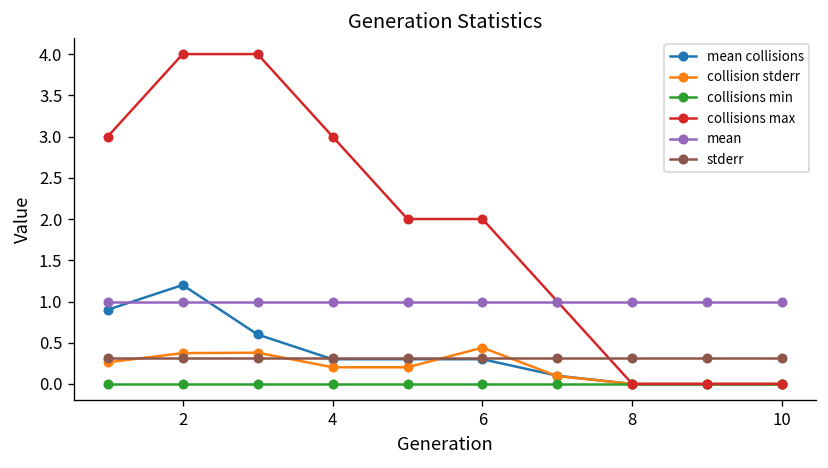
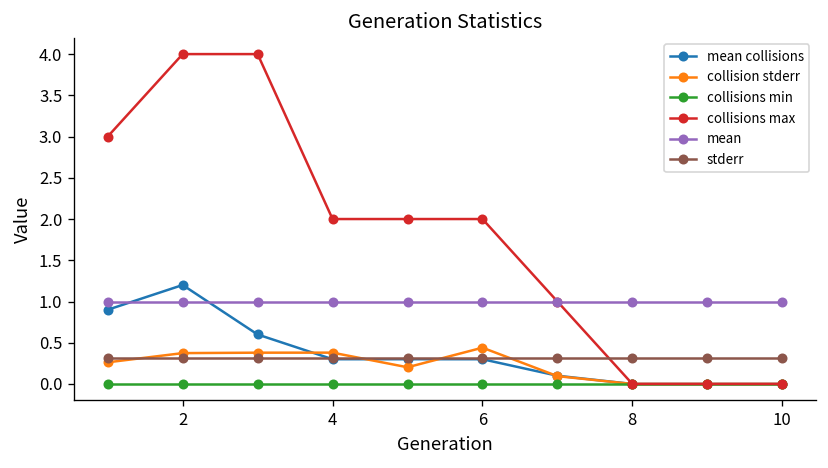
collision stderr, 4: 0.2 -> 0.4
collisions max, 4: 3 -> 2
